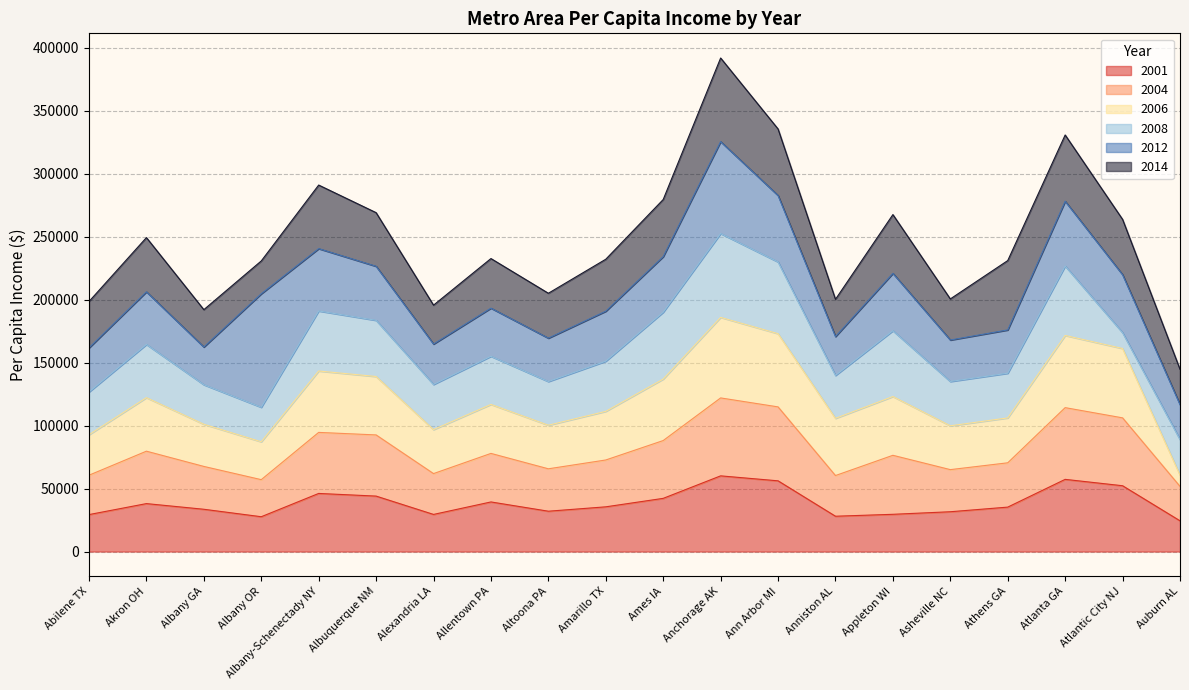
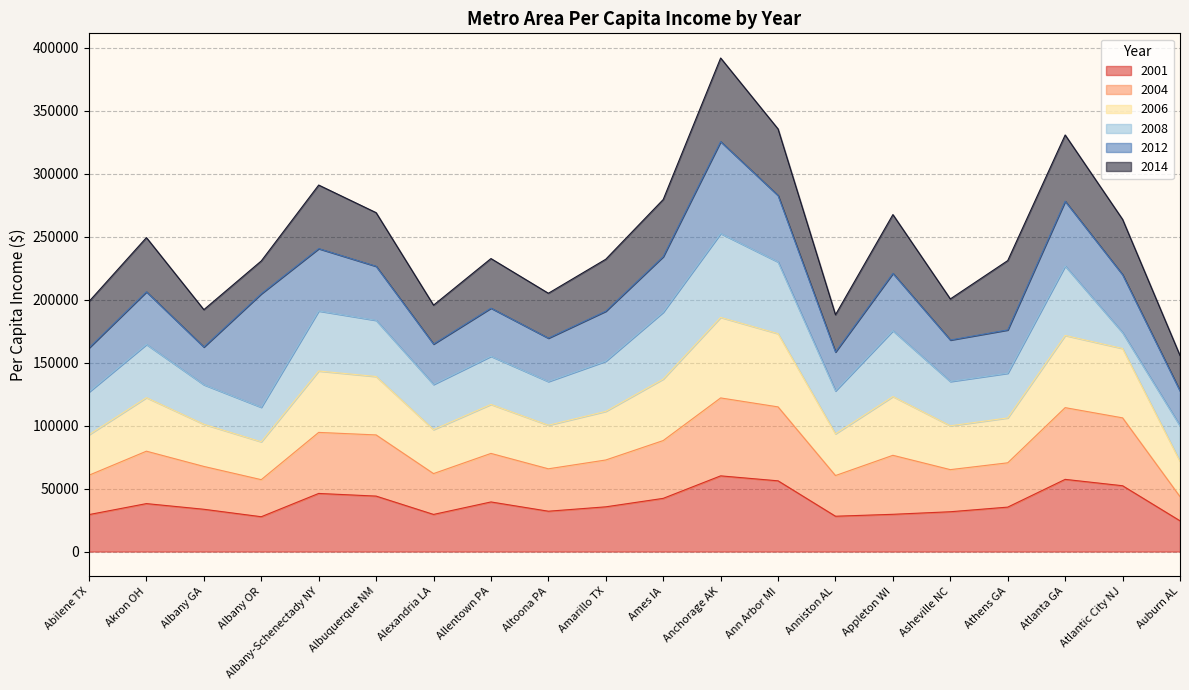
2006, Anniston AL: 45000 -> 33000
2004, Auburn AL: 27000 -> 19000
2006, Auburn AL: 9000 -> 28000
